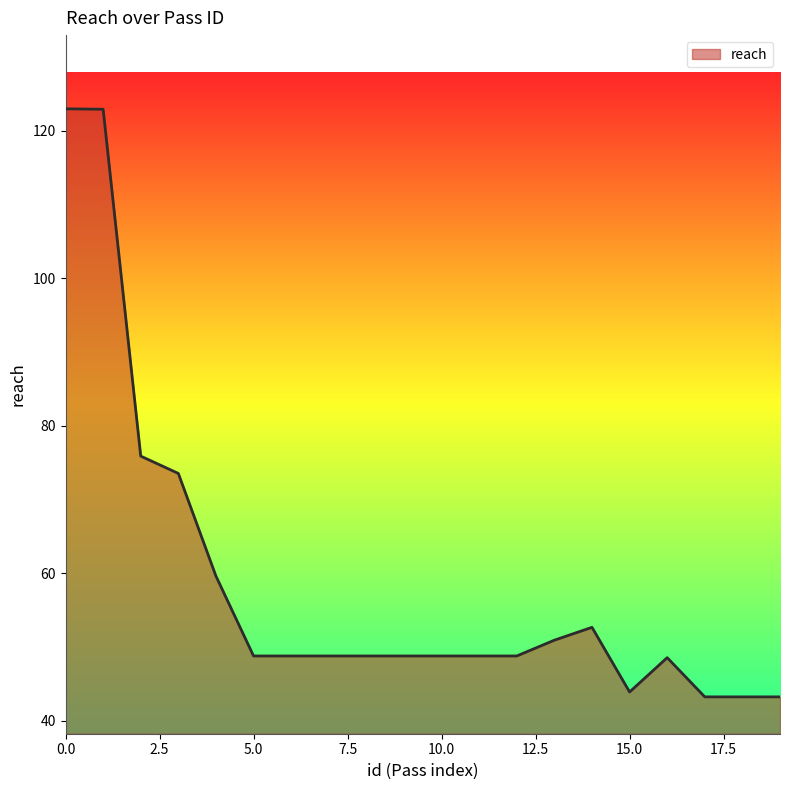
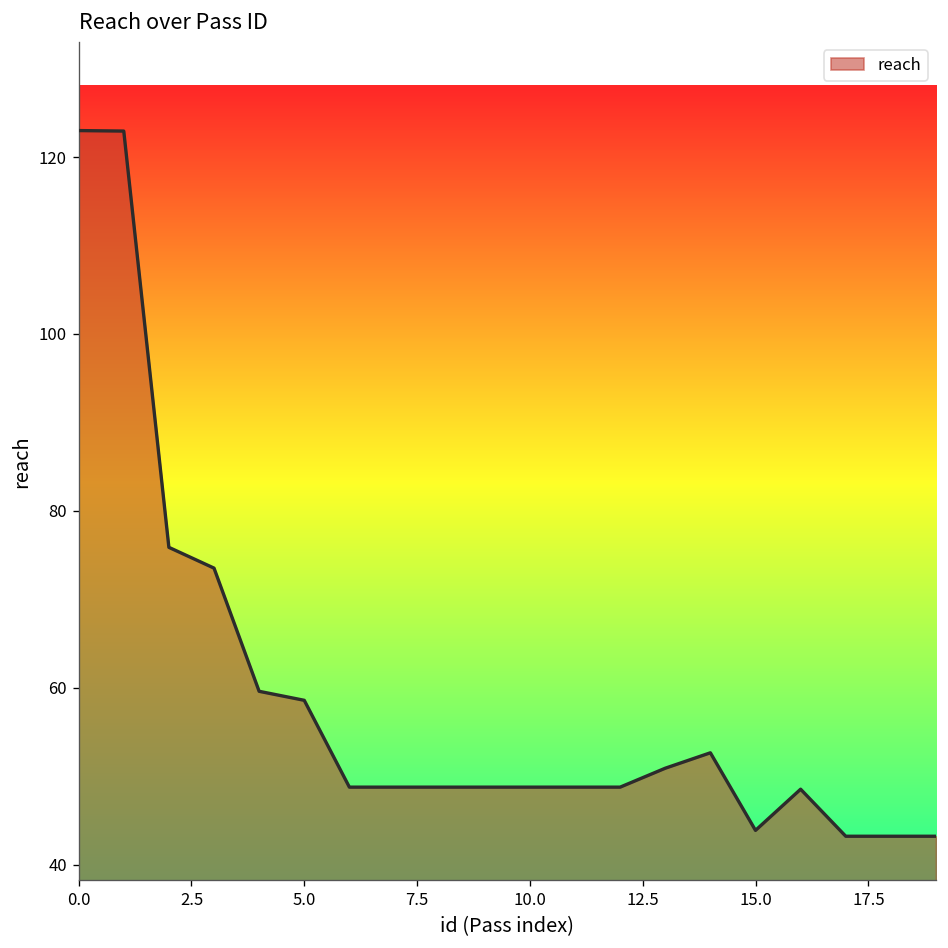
5.0: 49 -> 59
